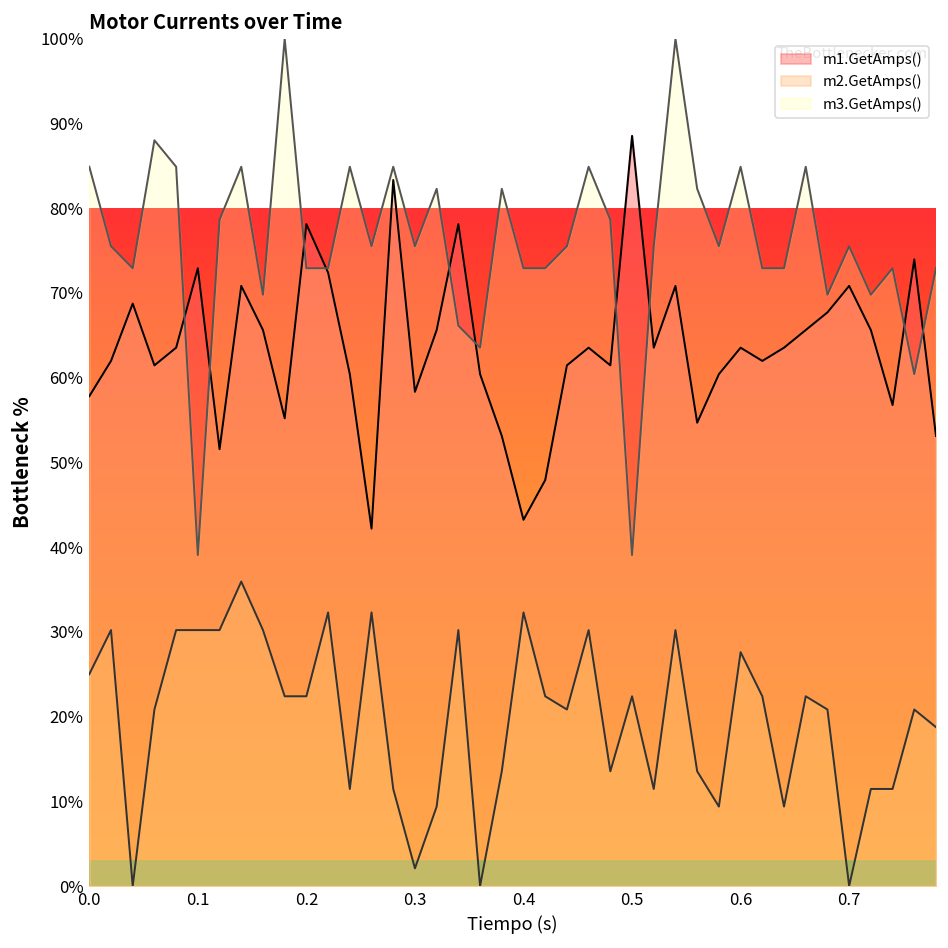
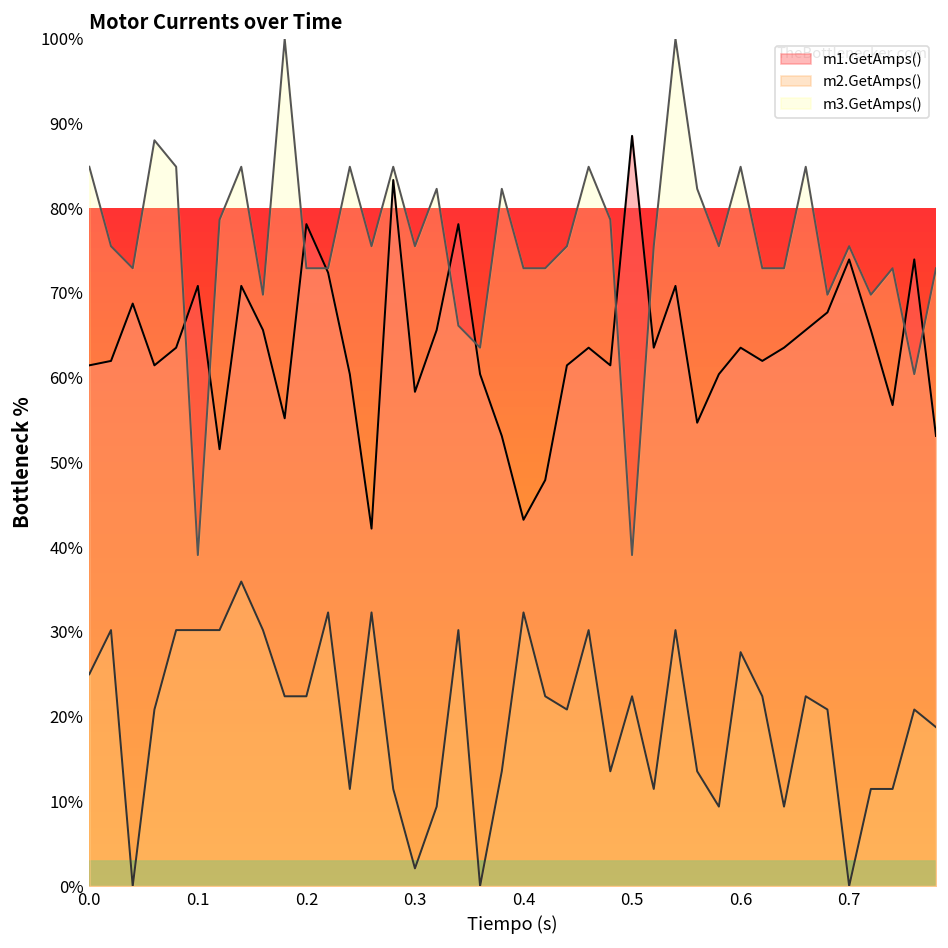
m1.GetAmps(), 0.0: 58% -> 61%
m1.GetAmps(), 0.1: 73% -> 71%
m1.GetAmps(), 0.7: 71% -> 74%
